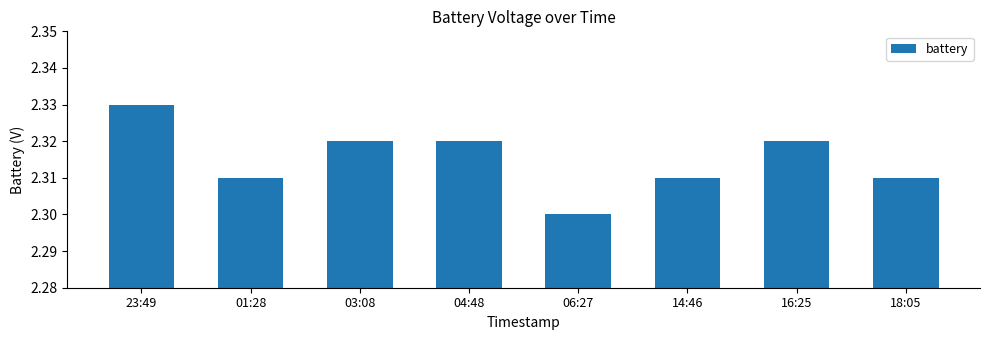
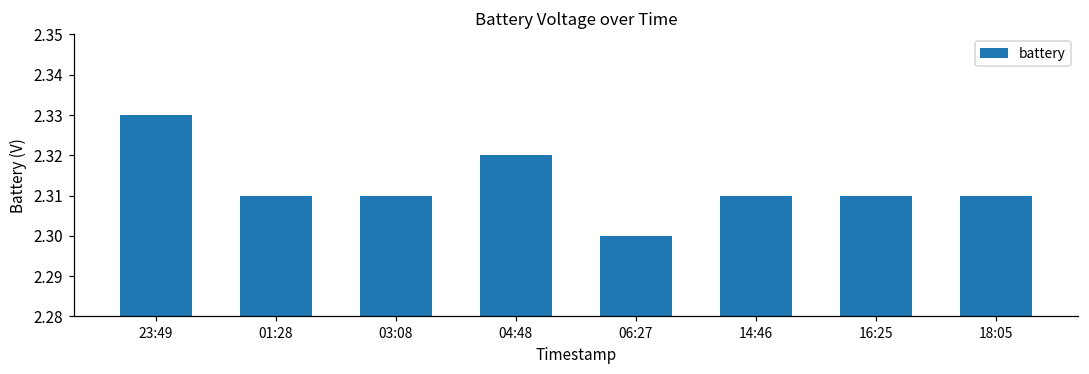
03:08: 2.32 -> 2.31
16:25: 2.32 -> 2.31
